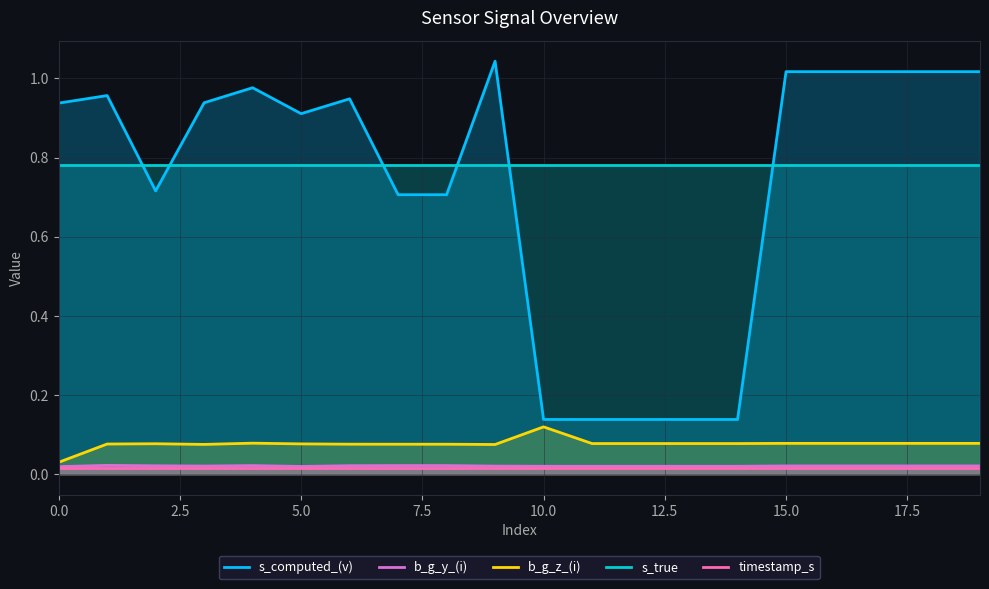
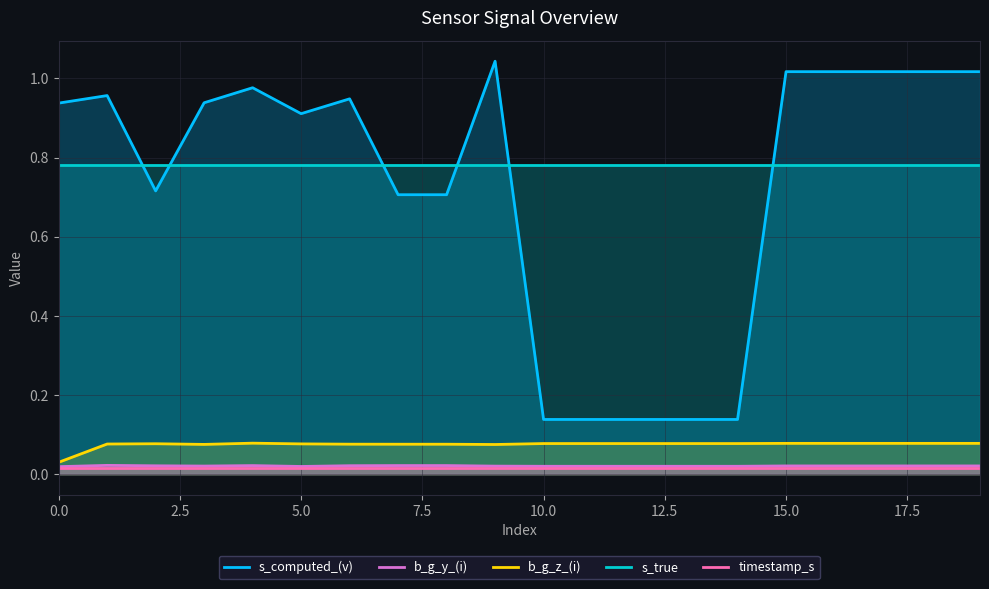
b_g_z_(i), 10.0: 0.12 -> 0.08
